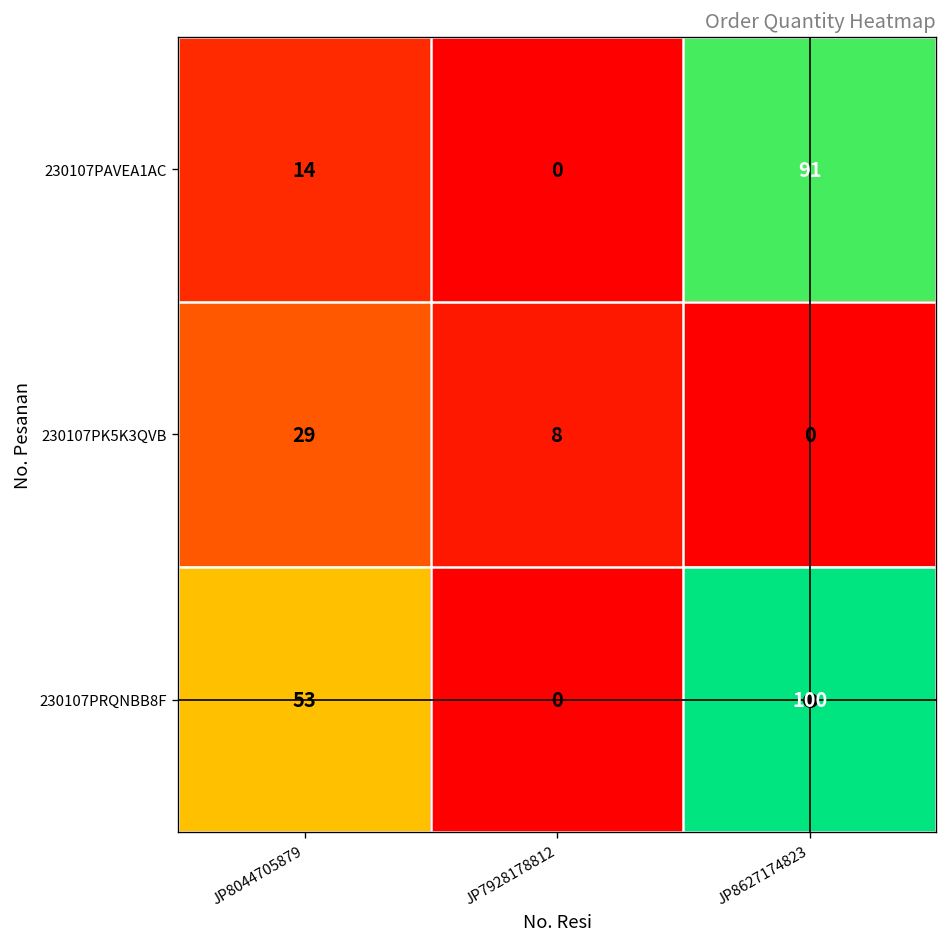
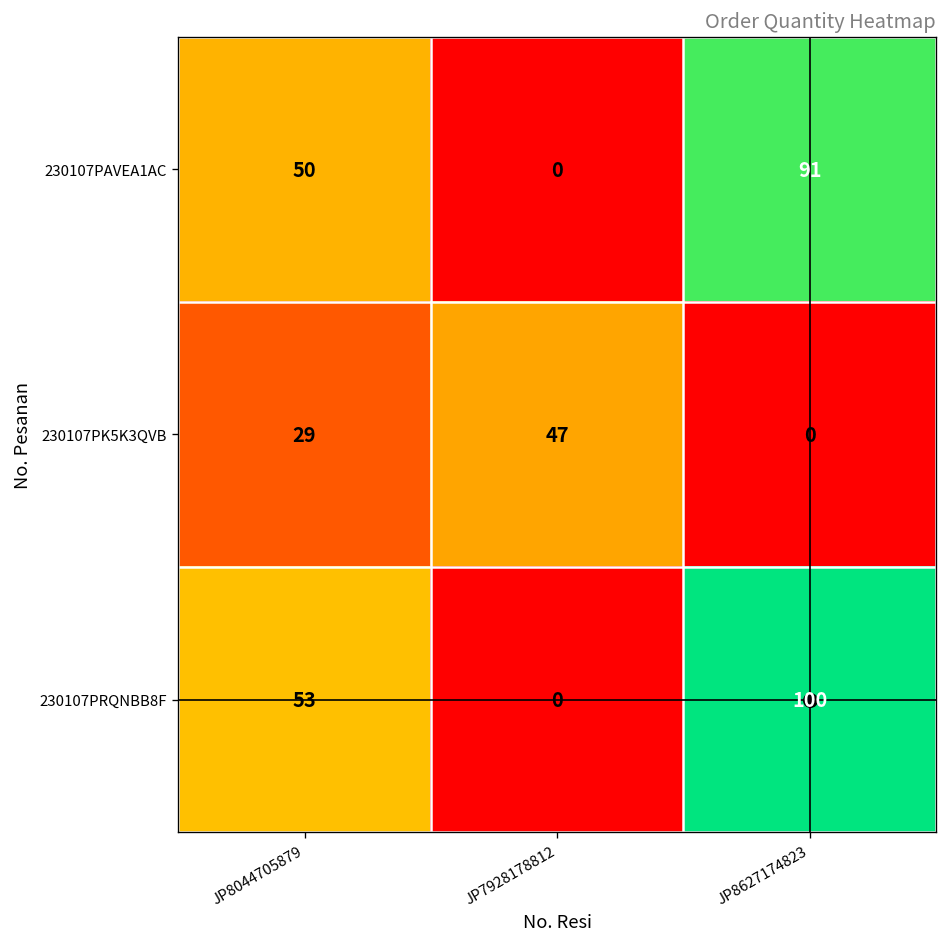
230107PAVEA1AC, JP8044705879: 14 -> 50
230107PK5K3QVB, JP7928178812: 8 -> 47
